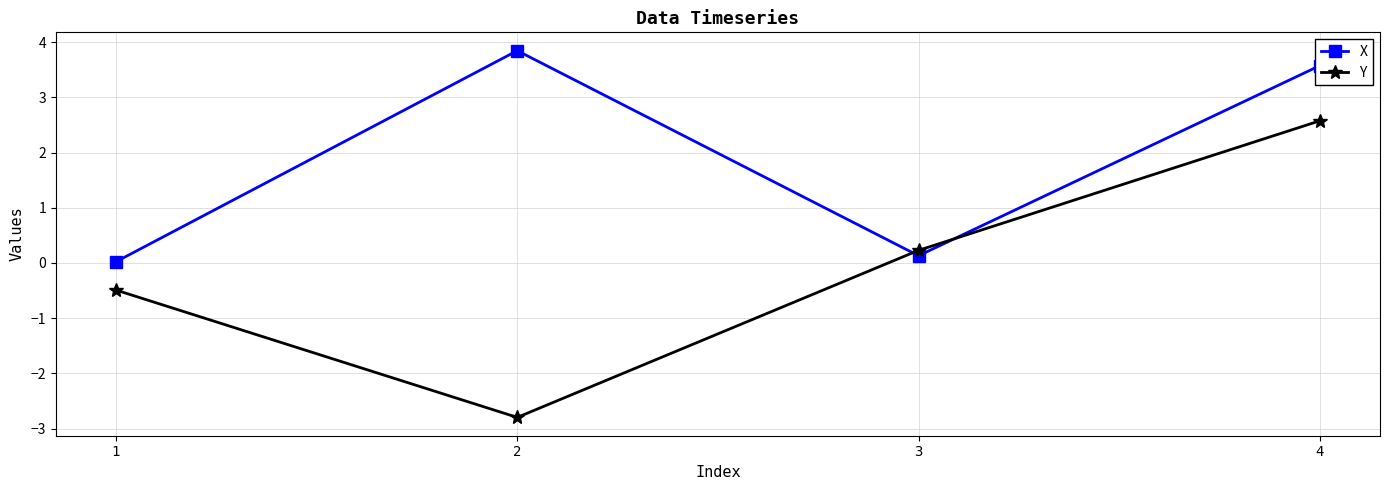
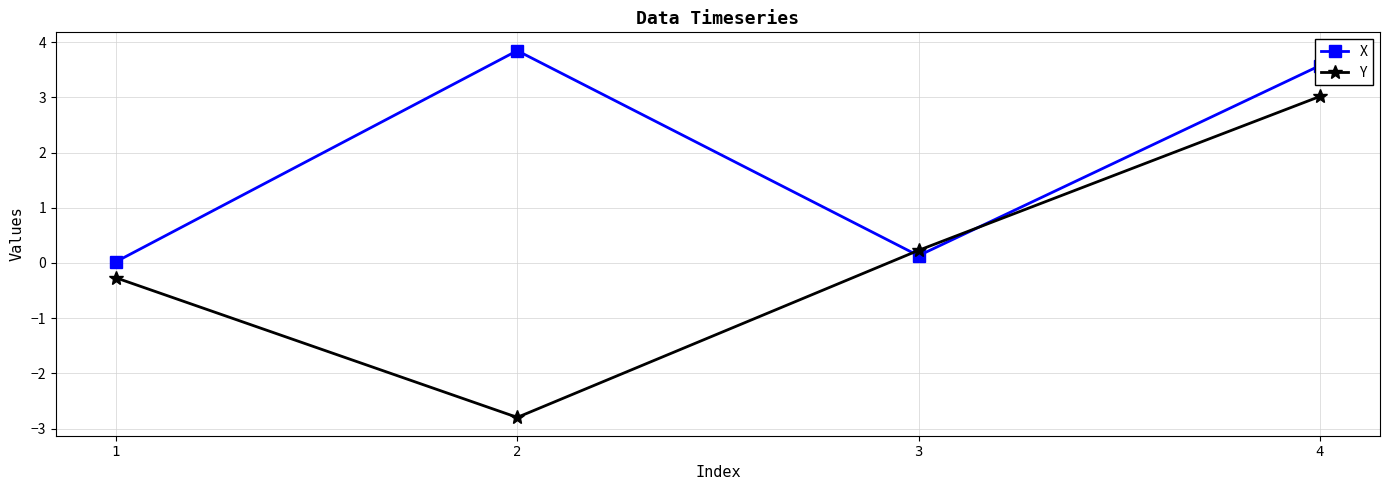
Y, 1: -0.5 -> -0.3
Y, 4: 2.6 -> 3.0
